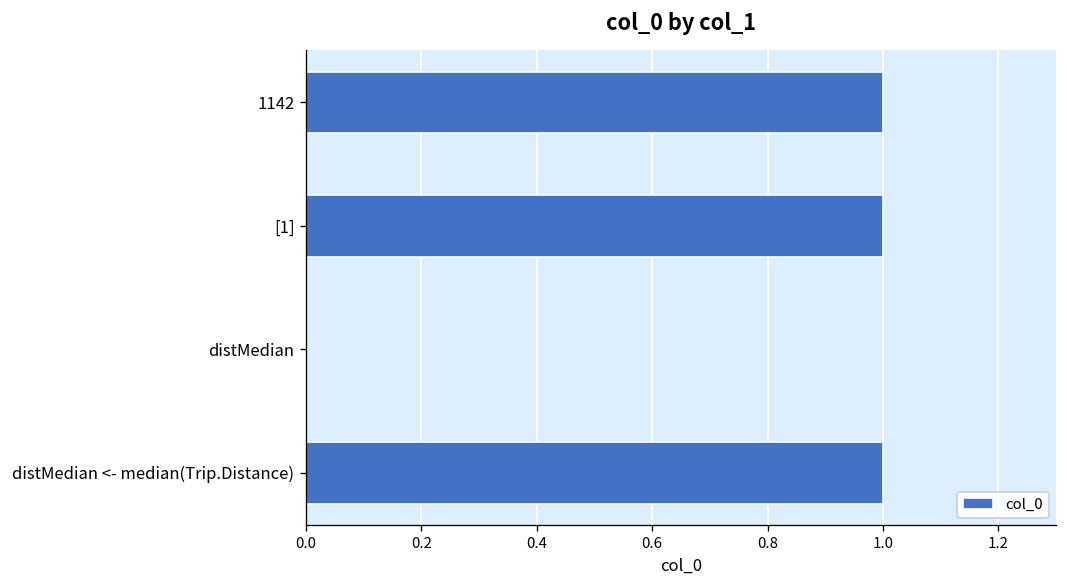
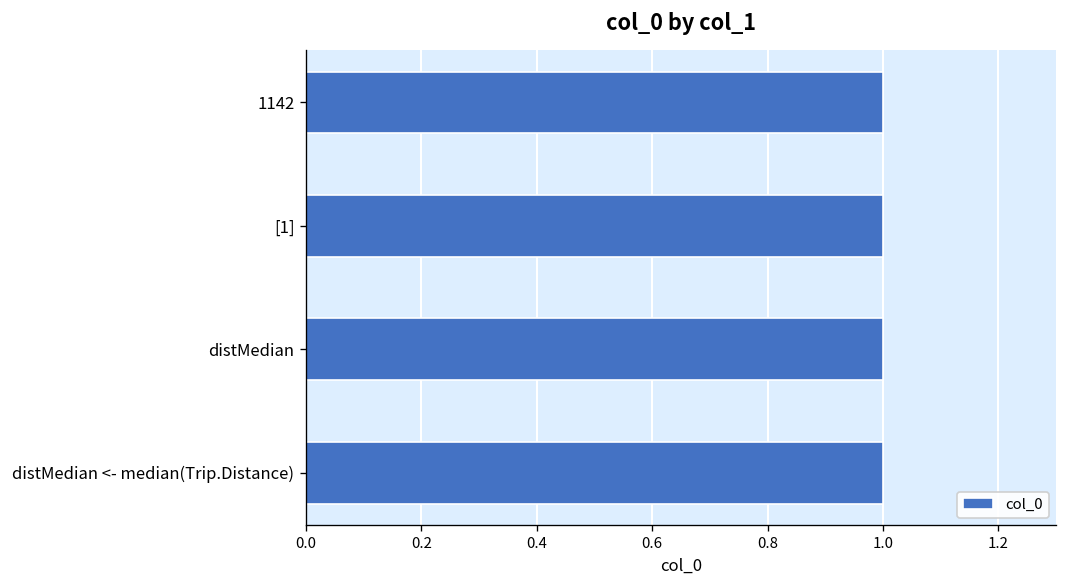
distMedian: 0 -> 1
